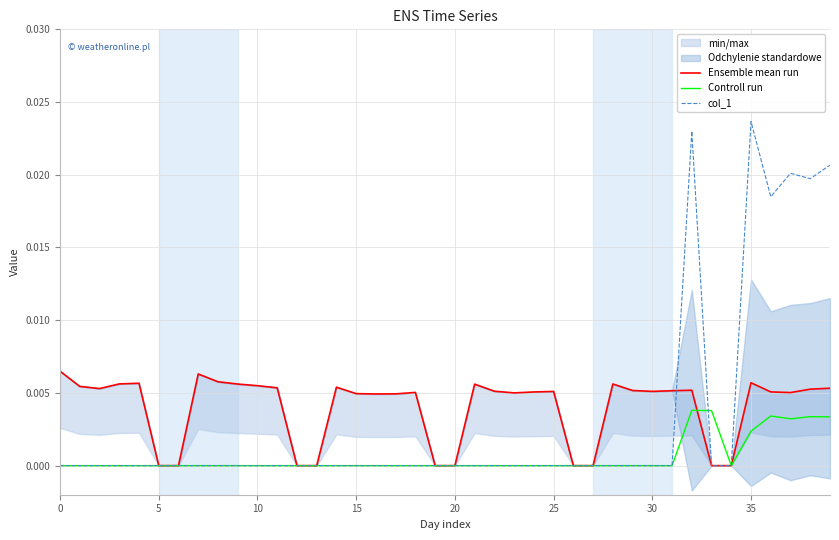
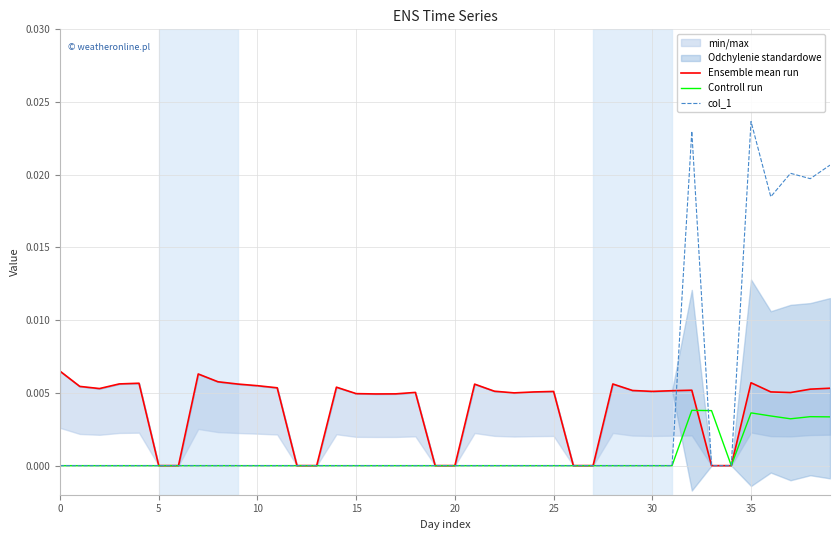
Controll run, 35: 0.0024 -> 0.0036
